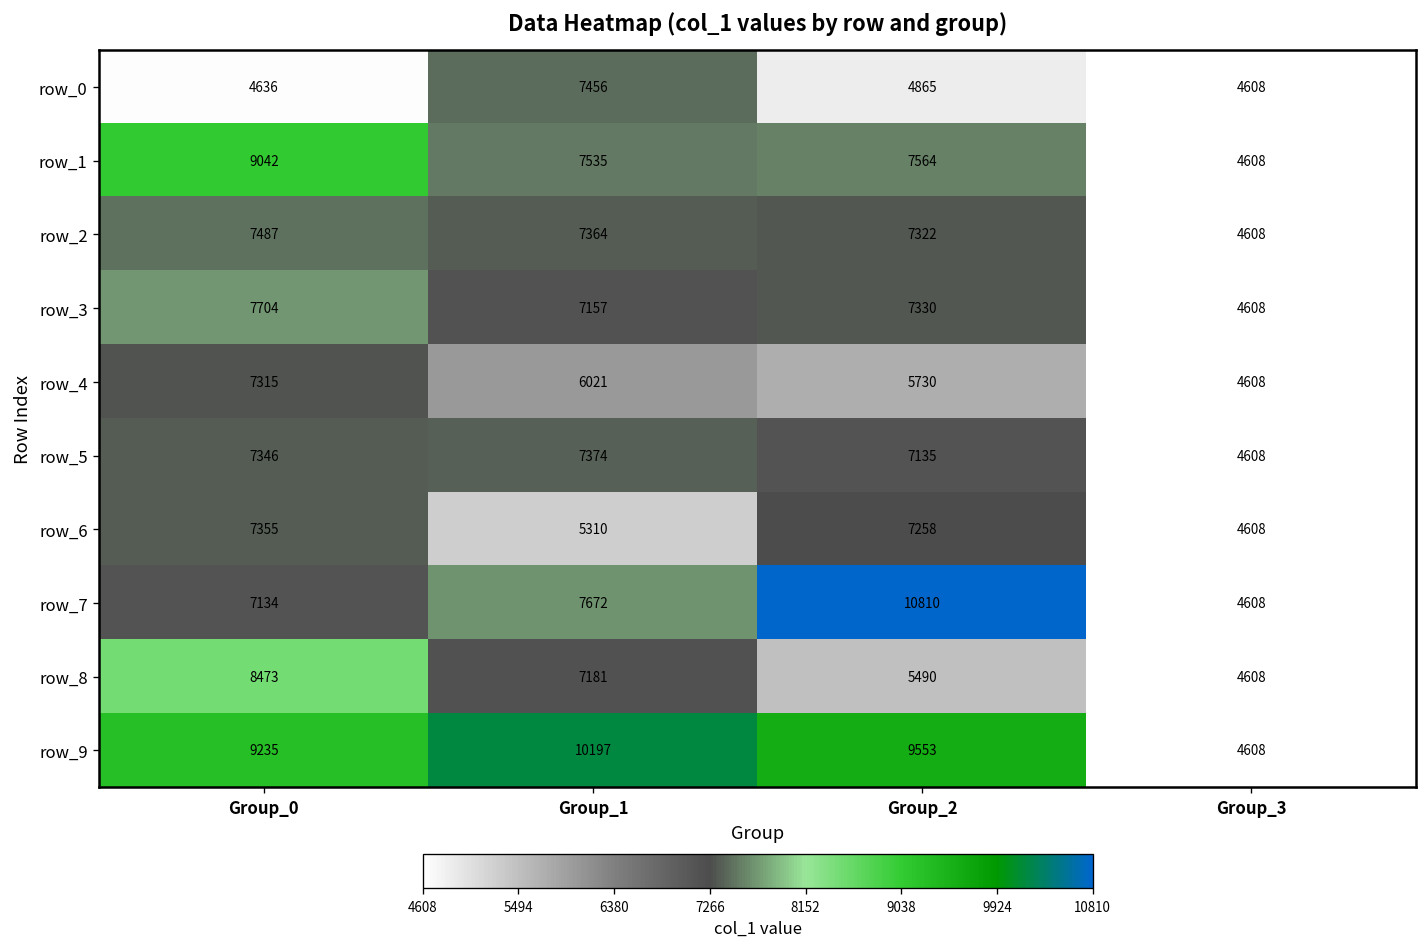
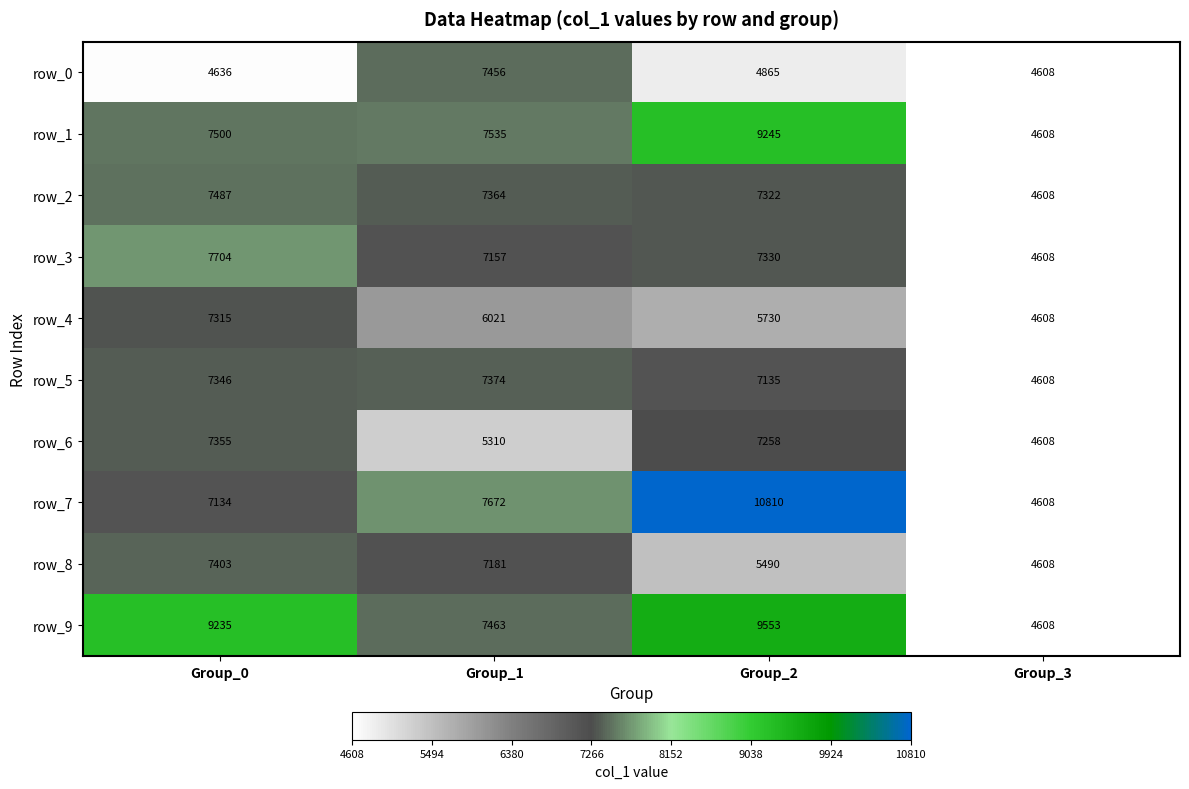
row_1, Group_0: 9042 -> 7500
row_1, Group_2: 7564 -> 9245
row_8, Group_0: 8473 -> 7403
row_9, Group_1: 10197 -> 7463
